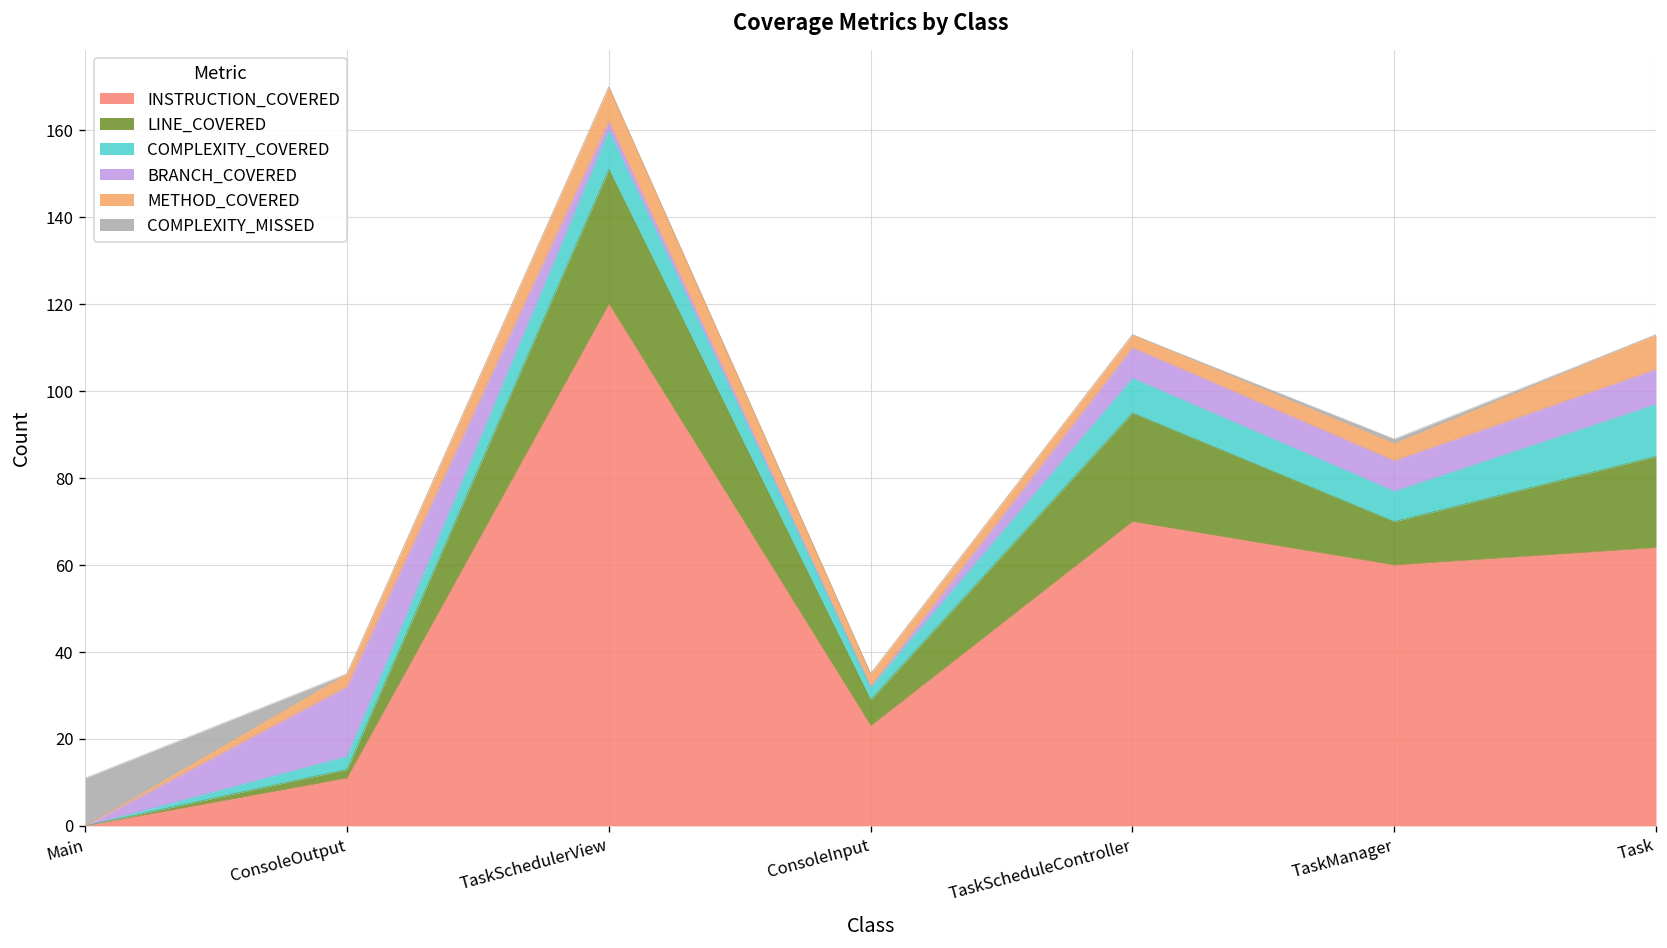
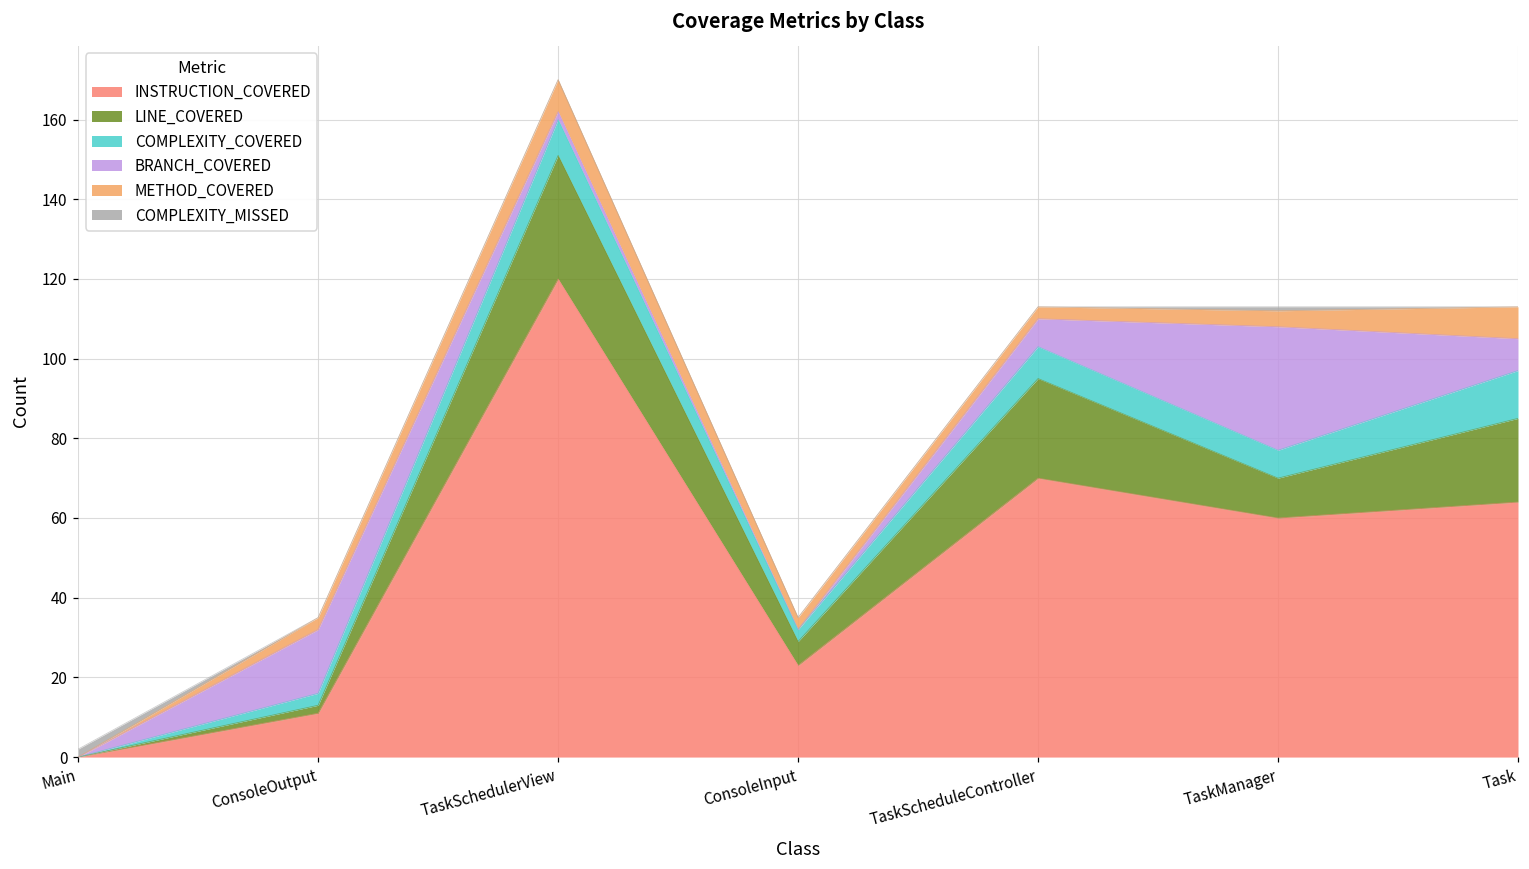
COMPLEXITY_MISSED, Main: 11 -> 2
BRANCH_COVERED, TaskManager: 7 -> 31
